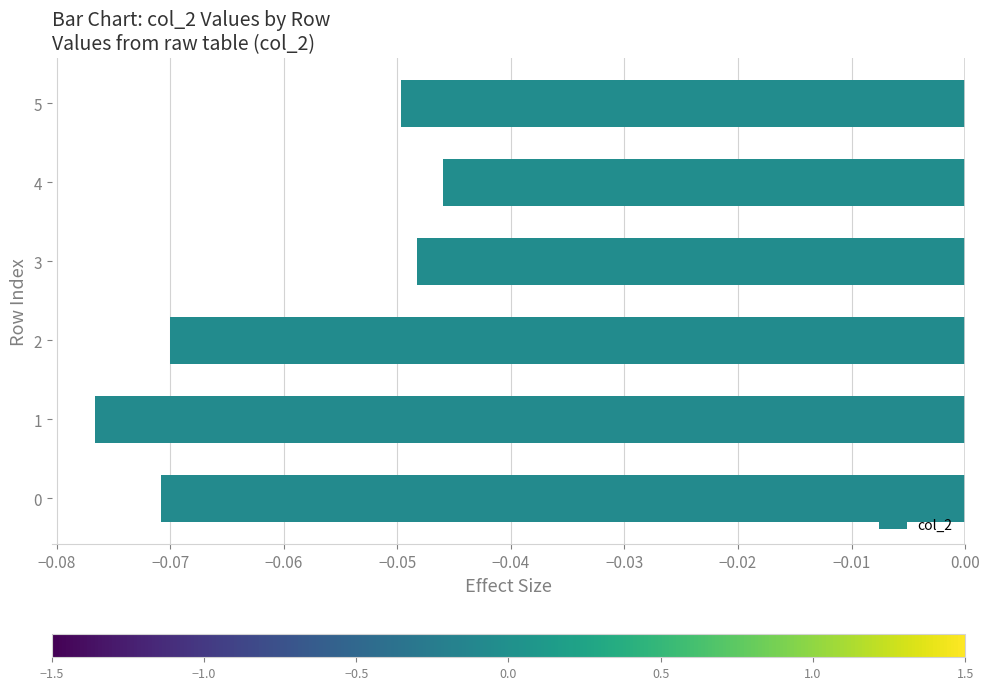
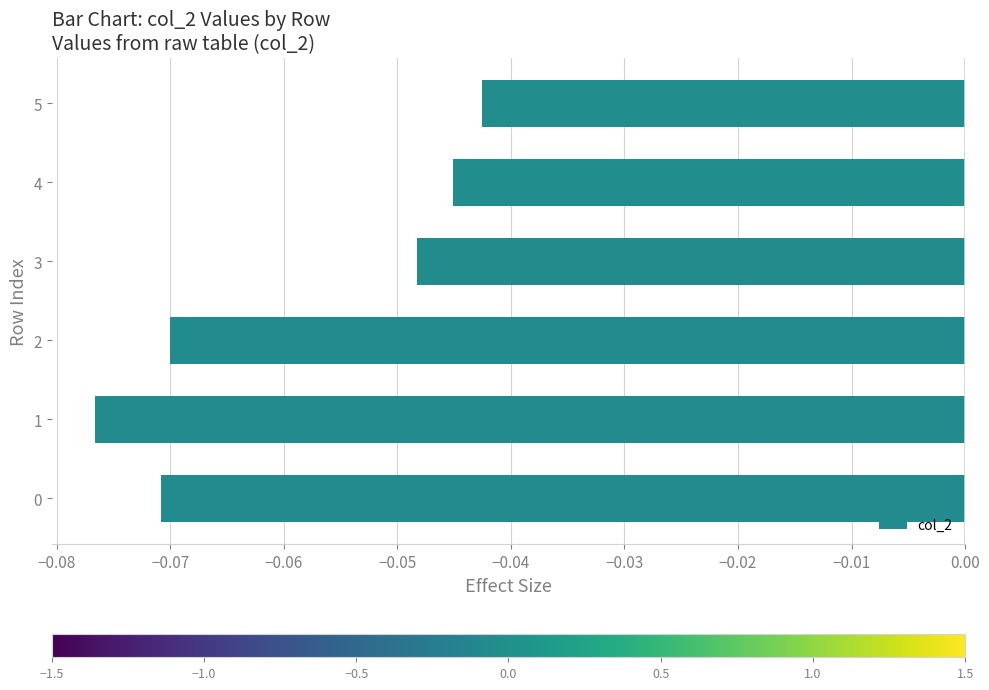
5: -0.0497 -> -0.0425
4: -0.0460 -> -0.0451
